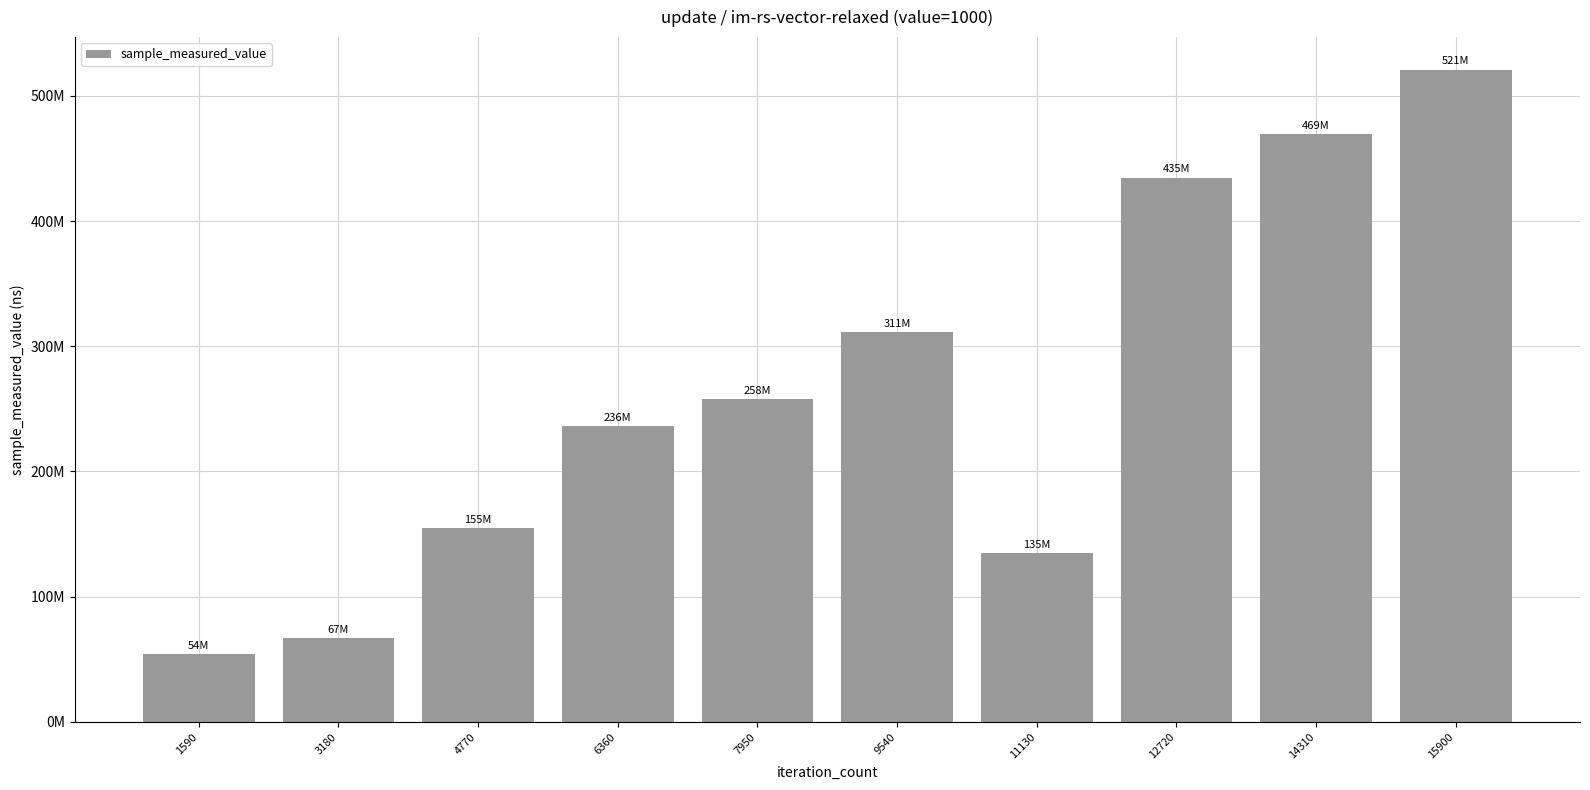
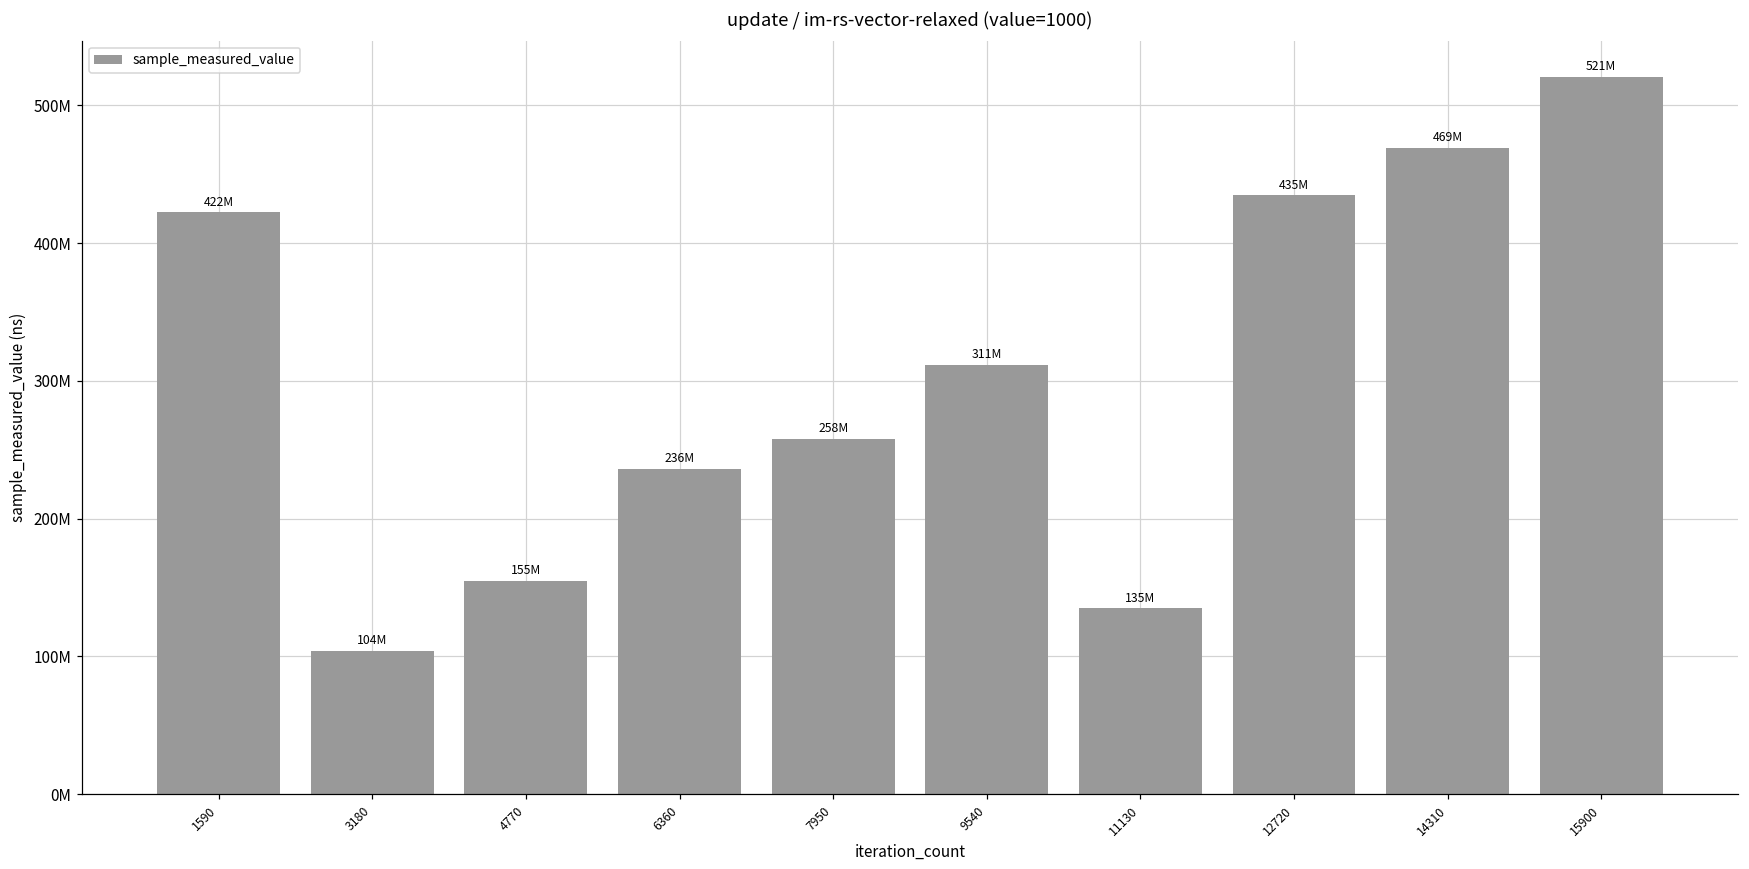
1590: 54M -> 422M
3180: 67M -> 104M
